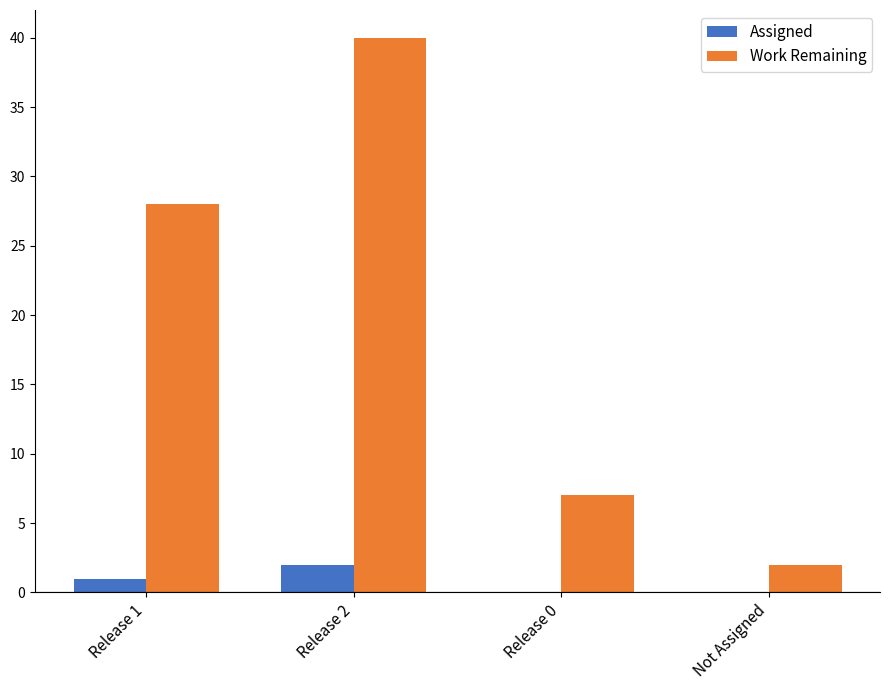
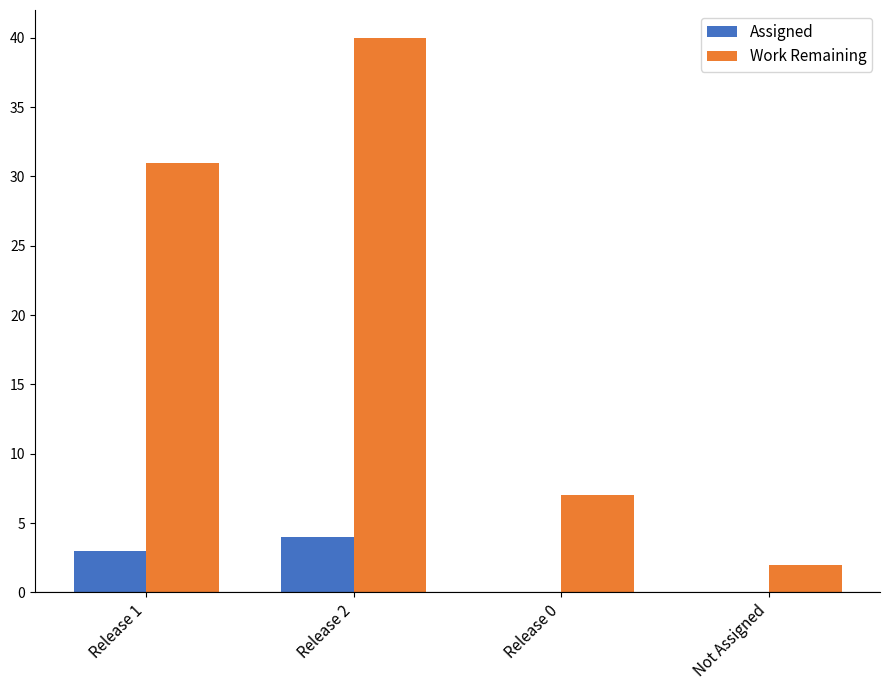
Assigned, Release 1: 1 -> 3
Work Remaining, Release 1: 28 -> 31
Assigned, Release 2: 2 -> 4
